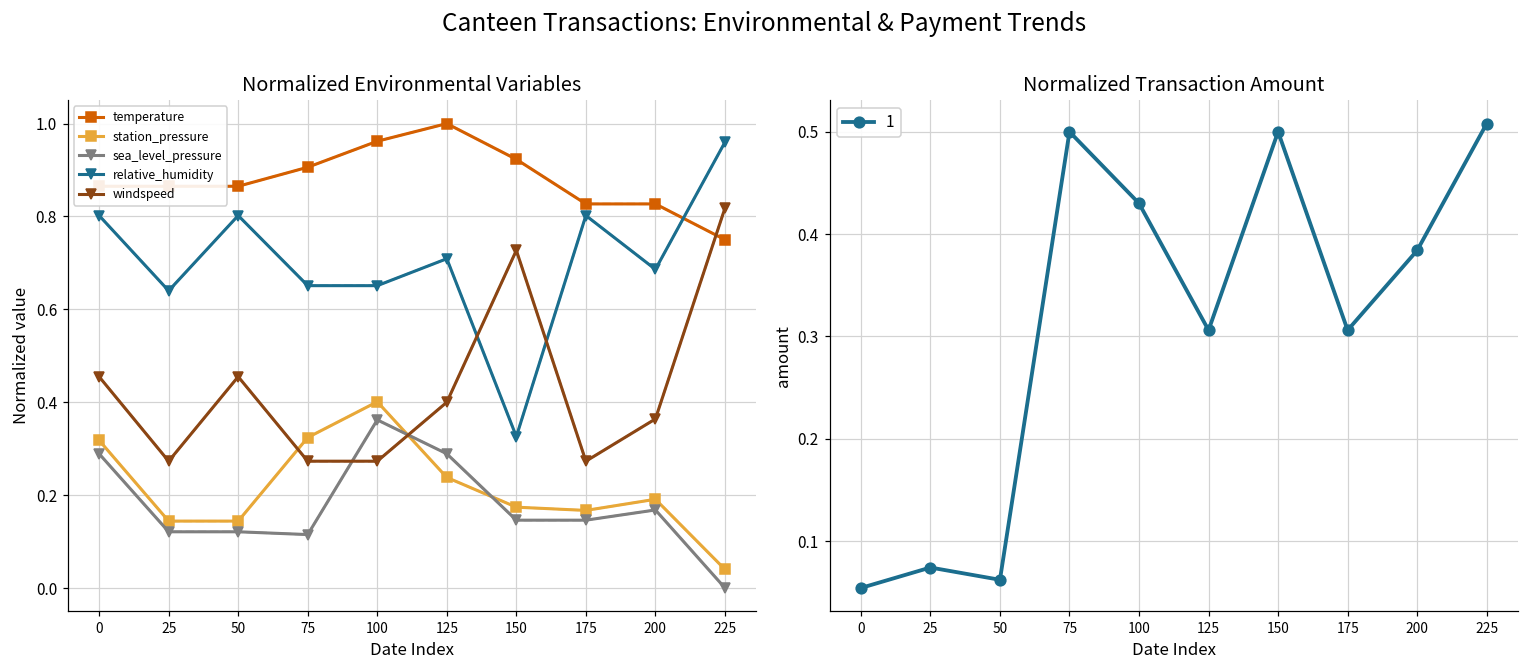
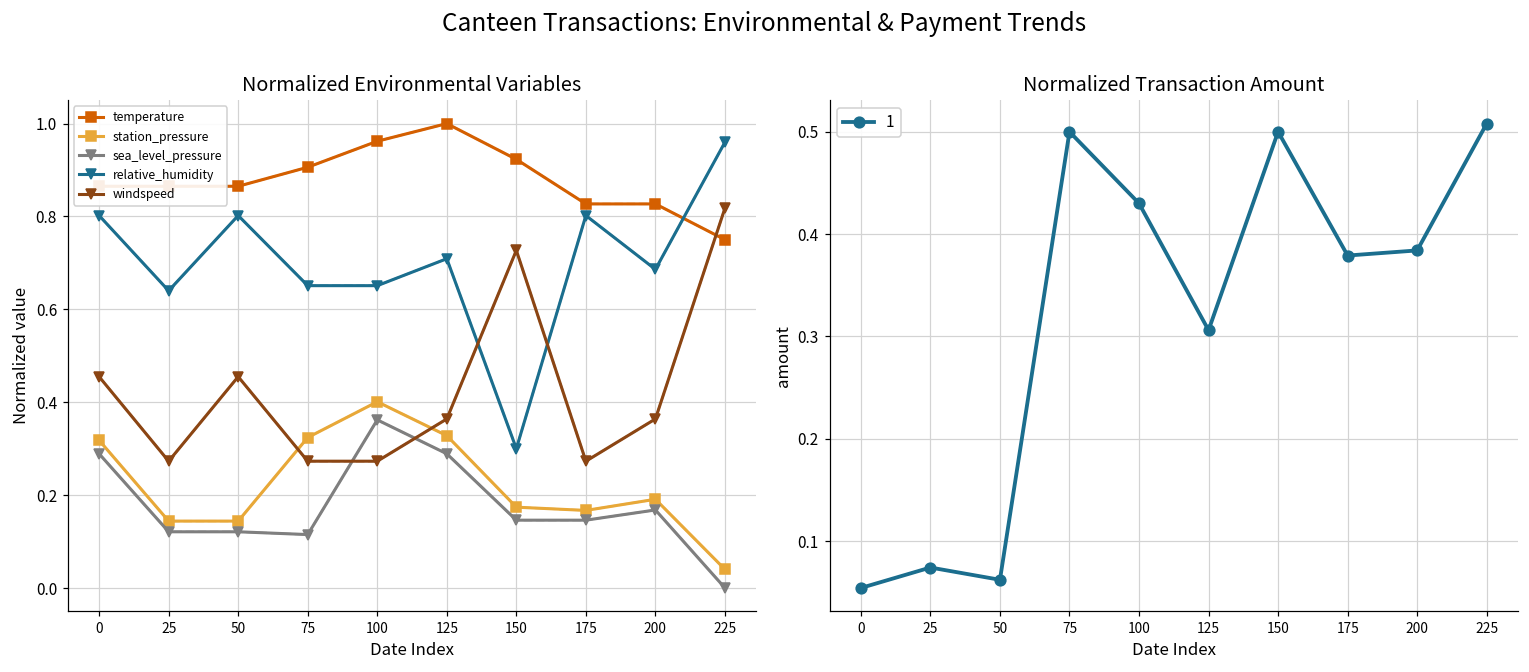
Normalized Environmental Variables, station_pressure, 125: 0.24 -> 0.33
Normalized Environmental Variables, windspeed, 125: 0.40 -> 0.36
Normalized Environmental Variables, relative_humidity, 150: 0.33 -> 0.30
Normalized Transaction Amount, 175: 0.31 -> 0.38
